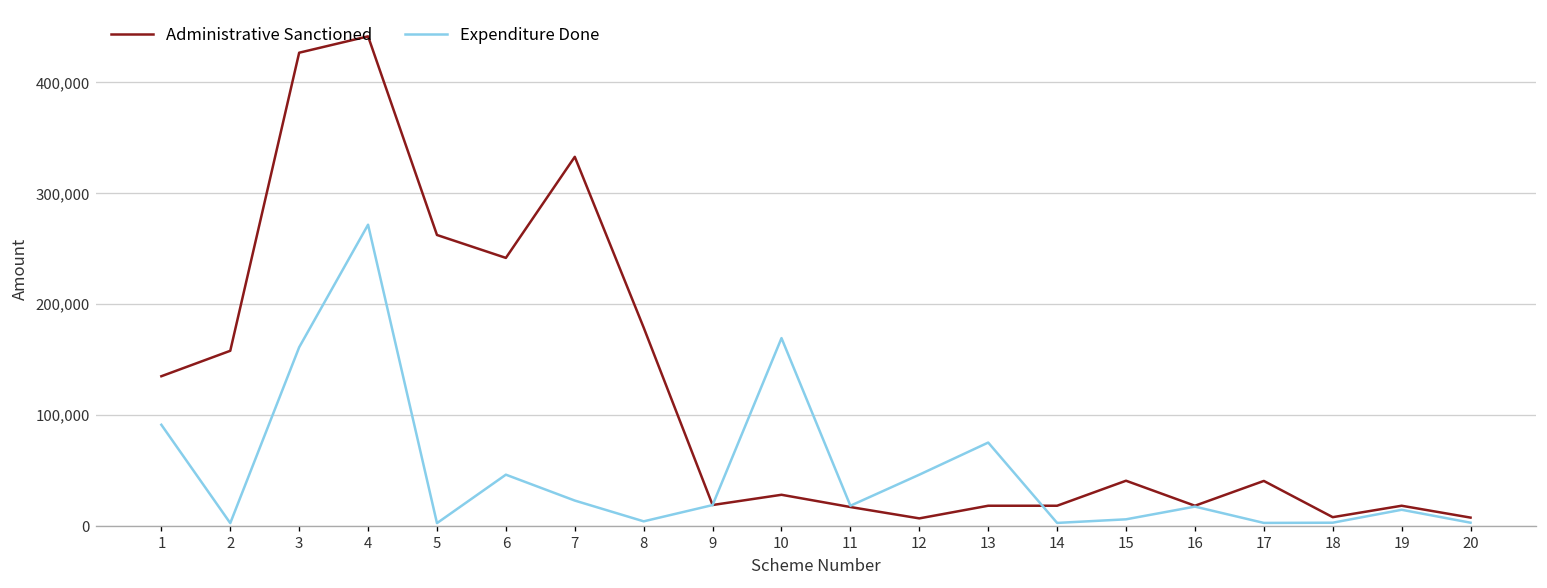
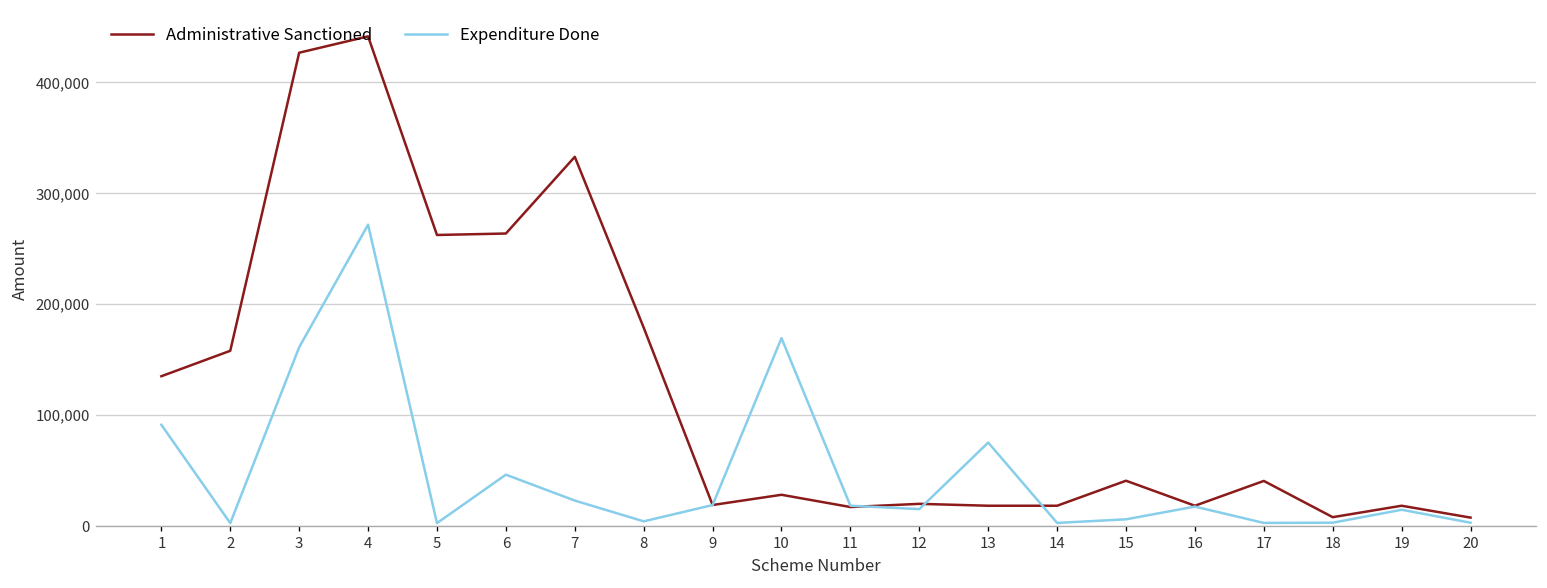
Administrative Sanctioned, 6: 240,000 -> 260,000
Administrative Sanctioned, 12: 10,000 -> 20,000
Expenditure Done, 12: 50,000 -> 20,000
